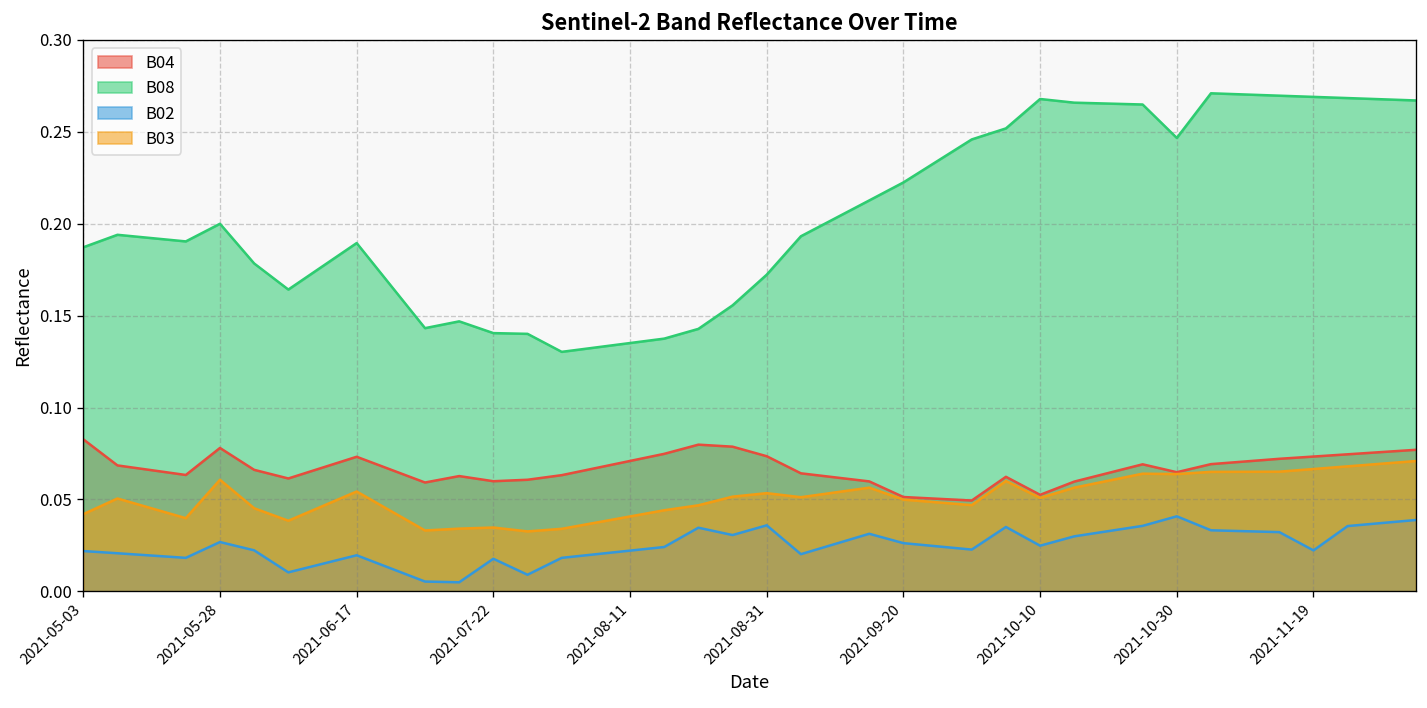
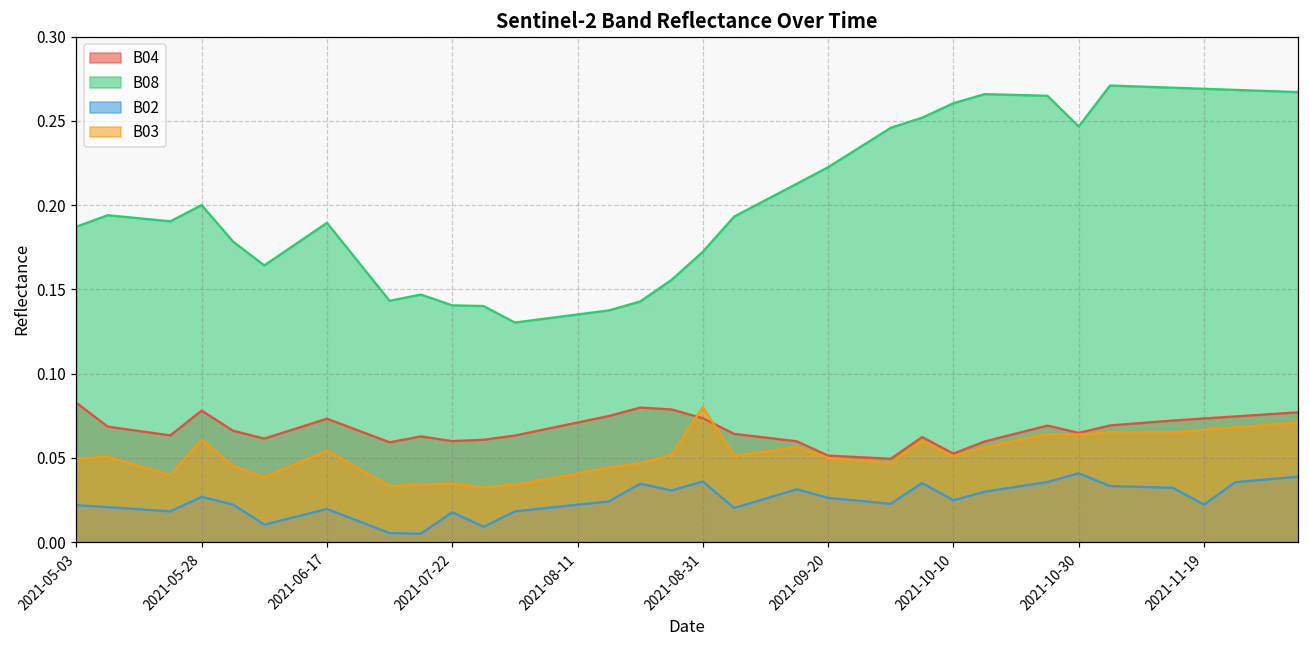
B03, 2021-05-03: 0.042 -> 0.050
B03, 2021-08-31: 0.053 -> 0.080
B08, 2021-10-10: 0.268 -> 0.261
